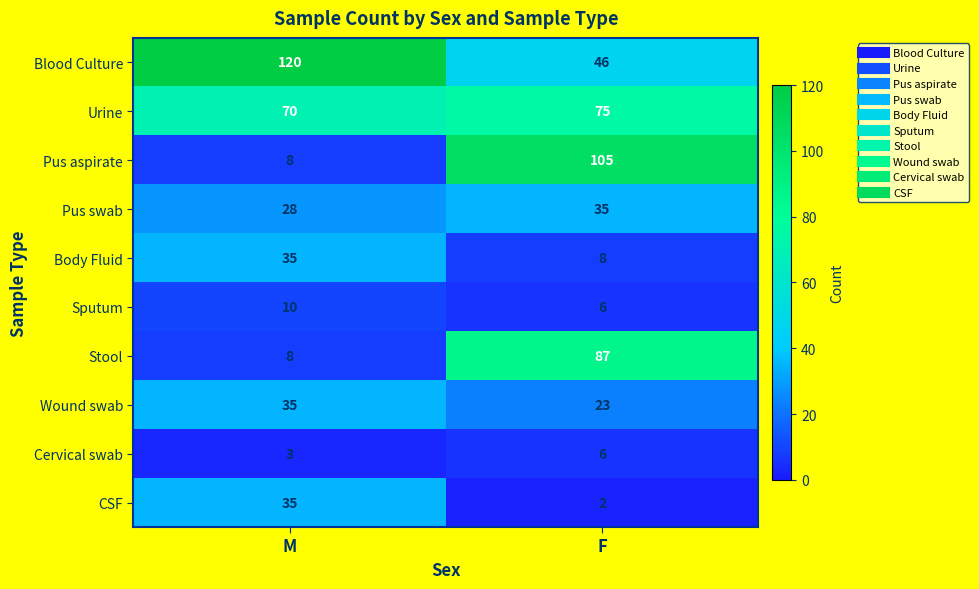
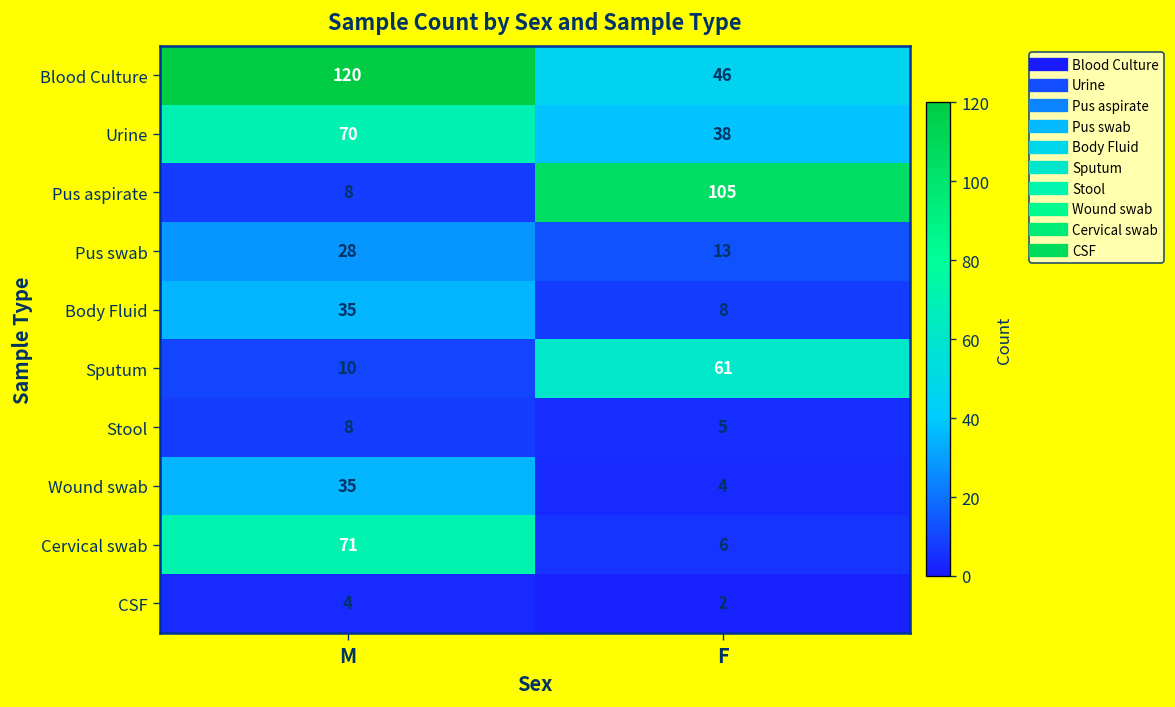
Urine, F: 75 -> 38
Pus swab, F: 35 -> 13
Sputum, F: 6 -> 61
Stool, F: 87 -> 5
Wound swab, F: 23 -> 4
Cervical swab, M: 3 -> 71
CSF, M: 35 -> 4
